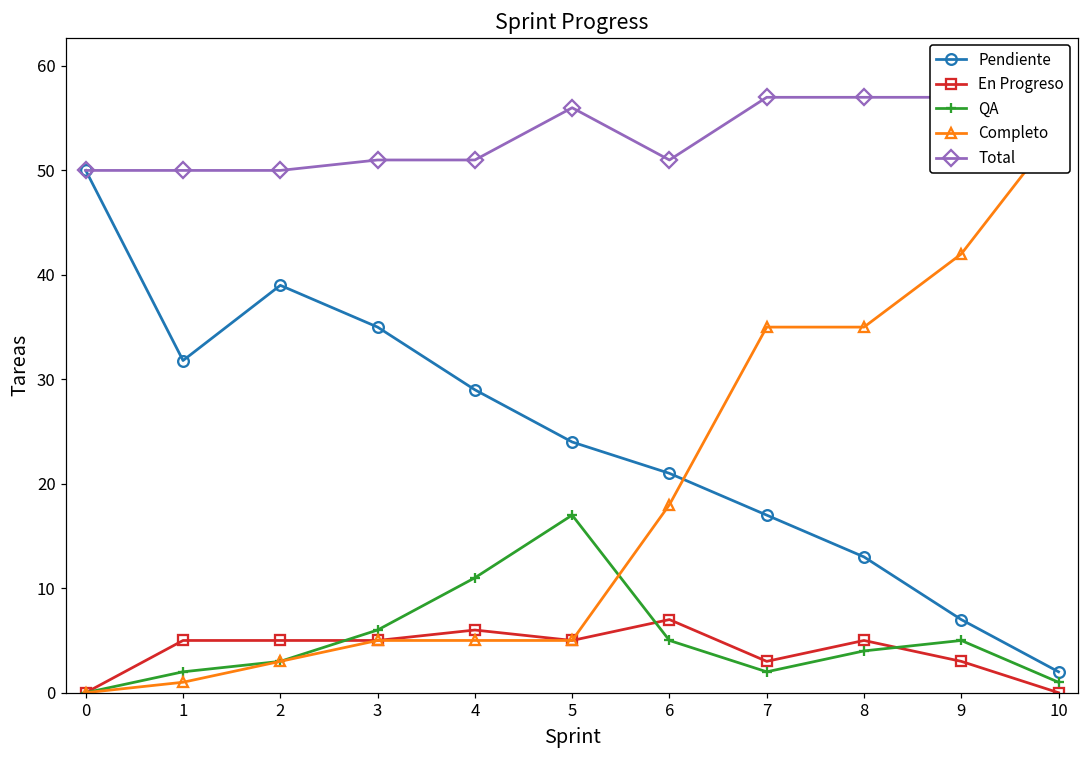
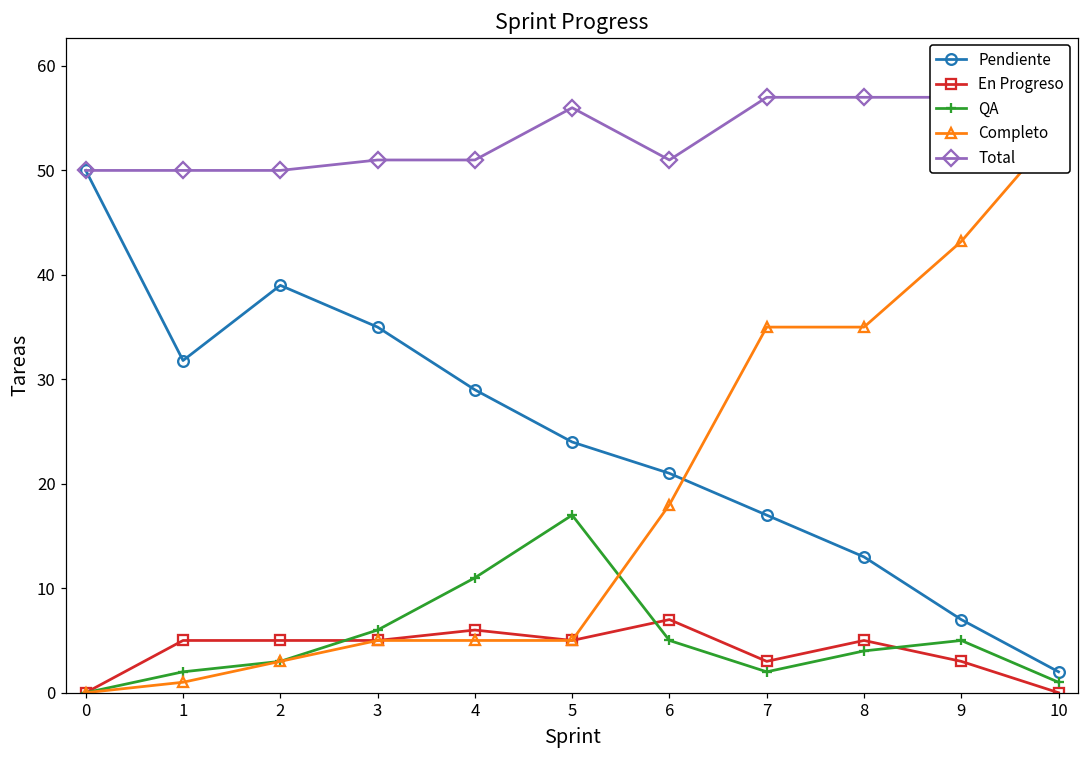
Completo, 9: 42 -> 43
